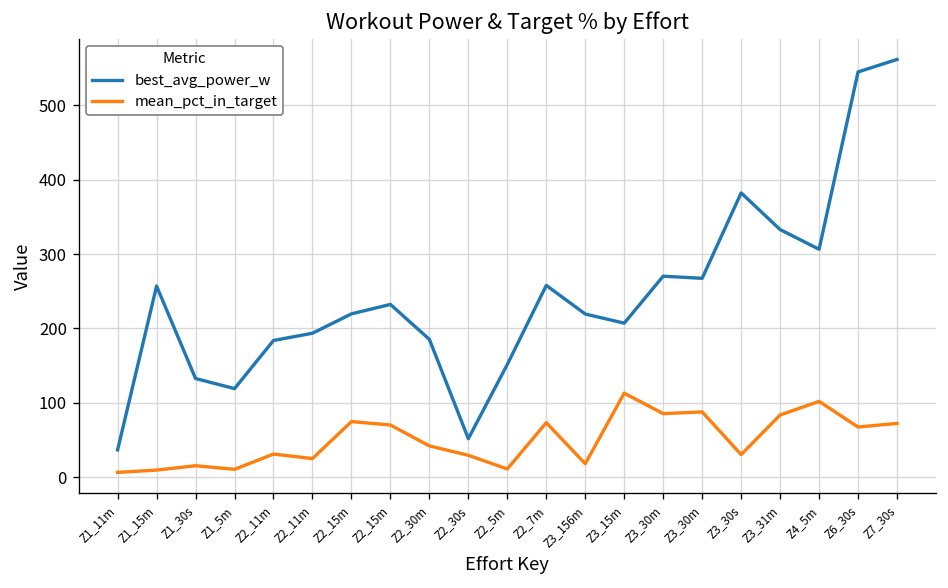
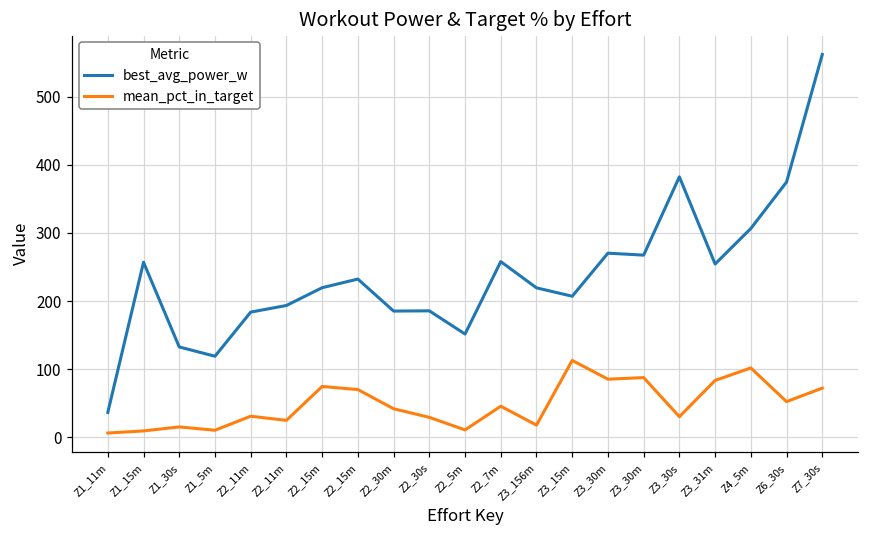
best_avg_power_w, Z2_30s: 50 -> 190
mean_pct_in_target, Z2_7m: 70 -> 50
best_avg_power_w, Z3_31m: 330 -> 250
best_avg_power_w, Z6_30s: 540 -> 370
mean_pct_in_target, Z6_30s: 70 -> 50
